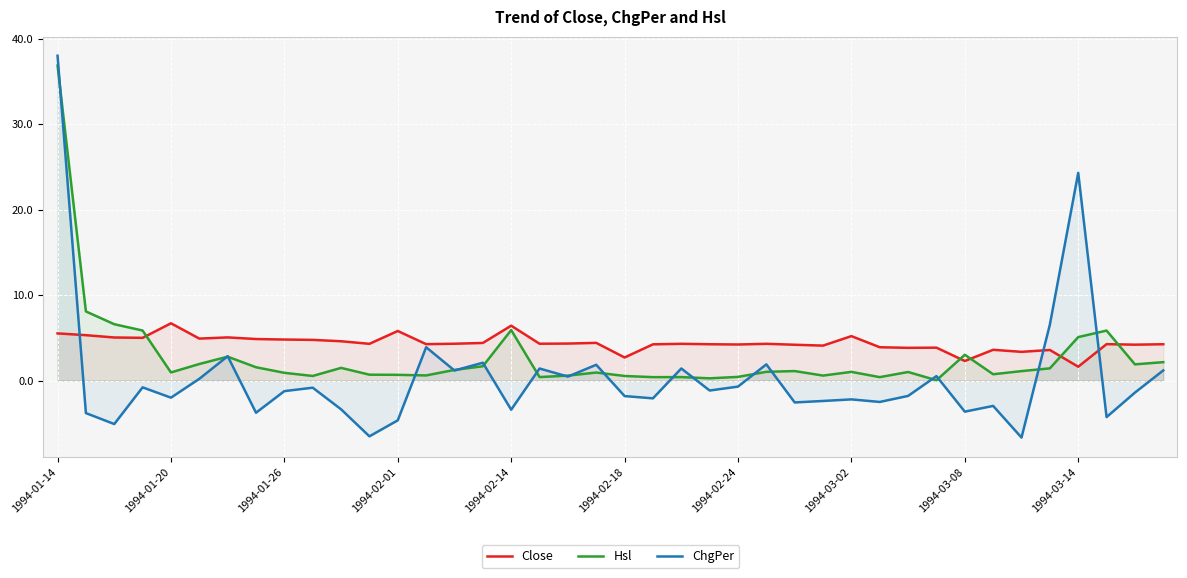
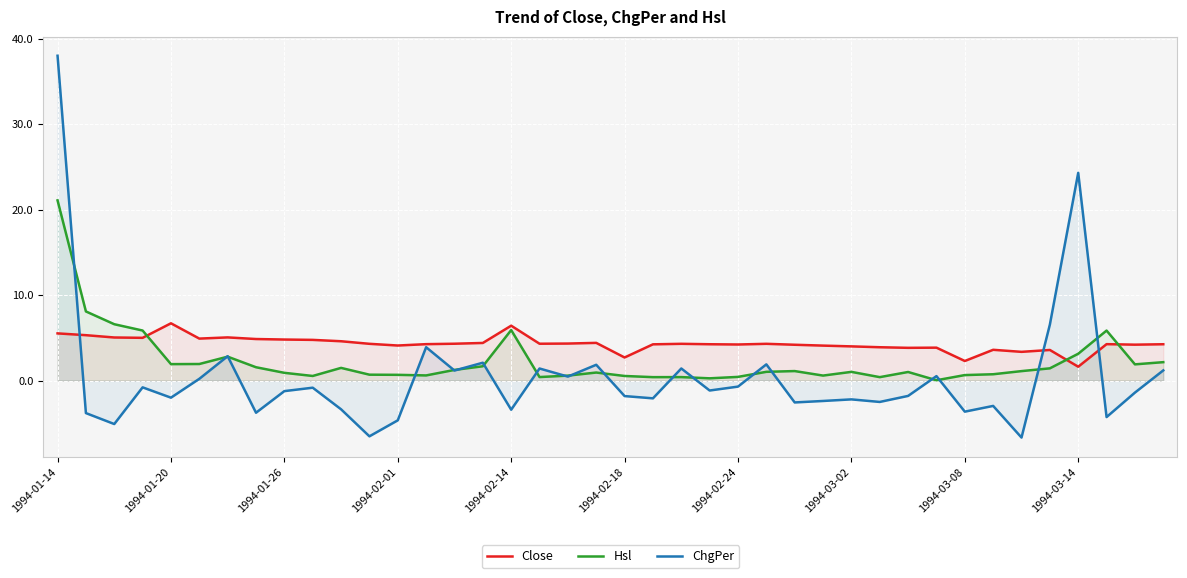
Hsl, 1994-01-14: 37 -> 21
Hsl, 1994-01-20: 1 -> 2
Close, 1994-02-01: 6 -> 4
Close, 1994-03-02: 5 -> 4
Hsl, 1994-03-08: 3 -> 1
Hsl, 1994-03-14: 5 -> 3
